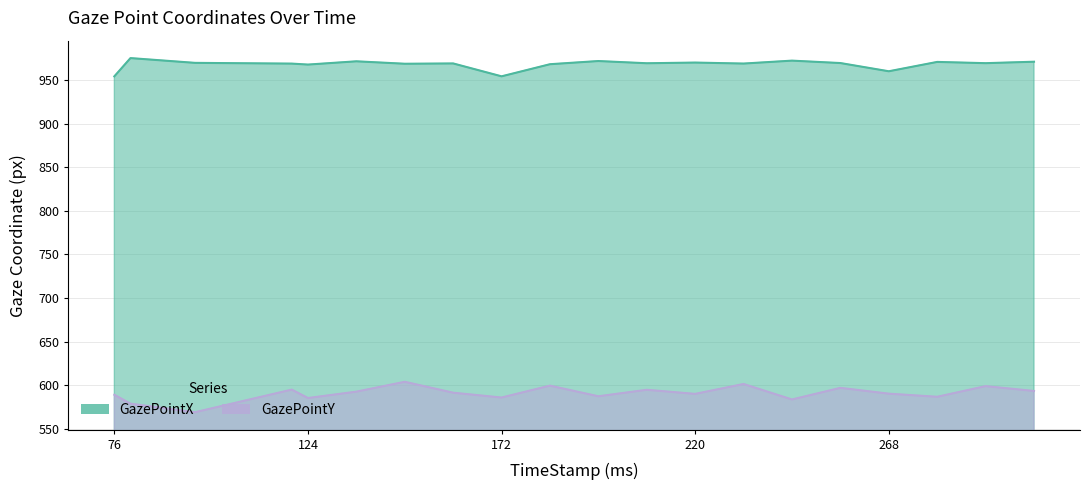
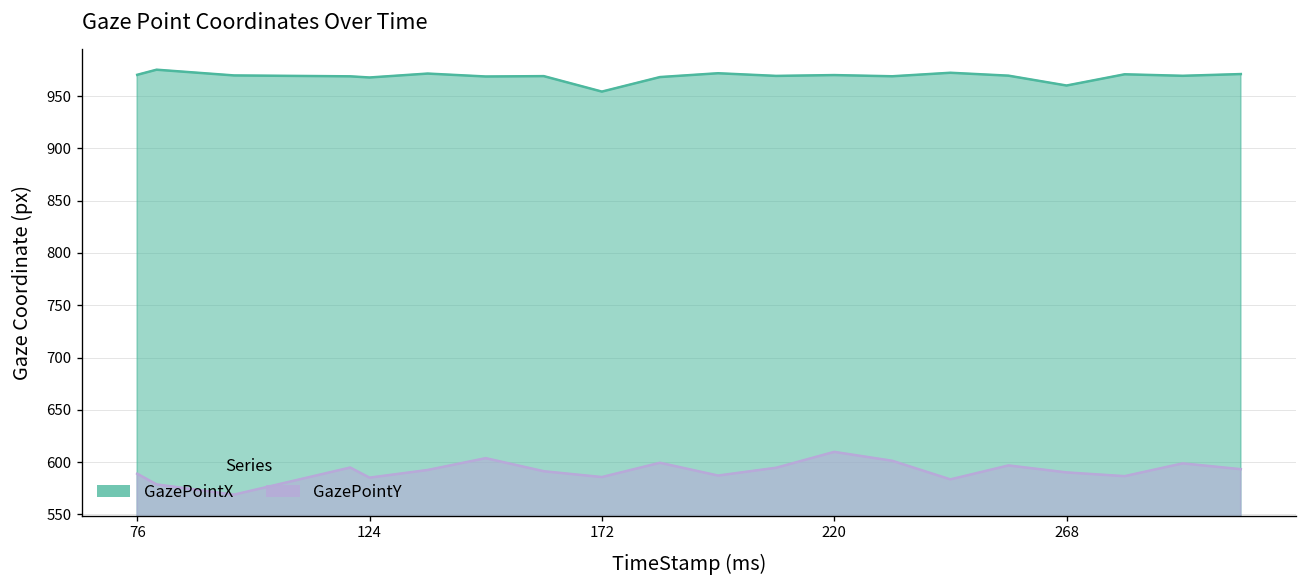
GazePointX, 76: 950 -> 970
GazePointY, 220: 590 -> 610
